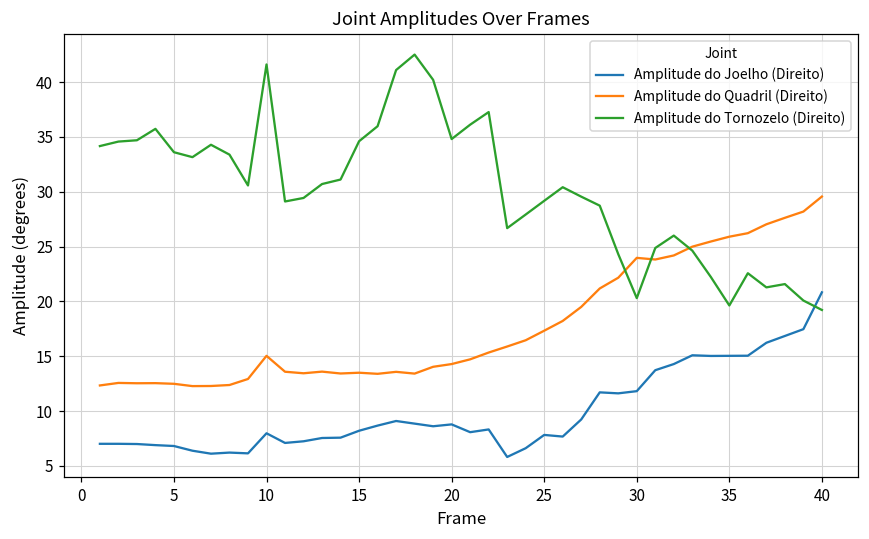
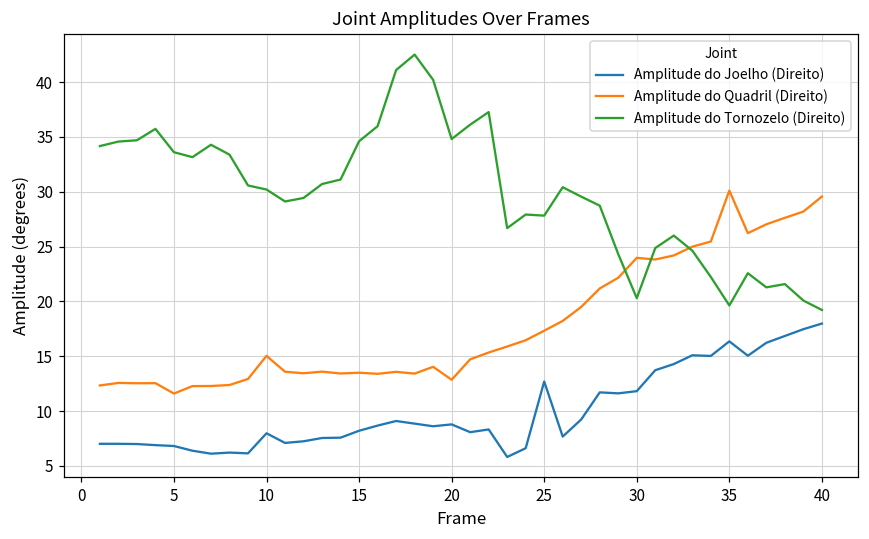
Amplitude do Quadril (Direito), 5: 12.5 -> 11.6
Amplitude do Tornozelo (Direito), 10: 42 -> 30
Amplitude do Quadril (Direito), 20: 14 -> 13
Amplitude do Joelho (Direito), 25: 8 -> 13
Amplitude do Tornozelo (Direito), 25: 29 -> 28
Amplitude do Joelho (Direito), 35: 15 -> 16
Amplitude do Quadril (Direito), 35: 26 -> 30
Amplitude do Joelho (Direito), 40: 21 -> 18
